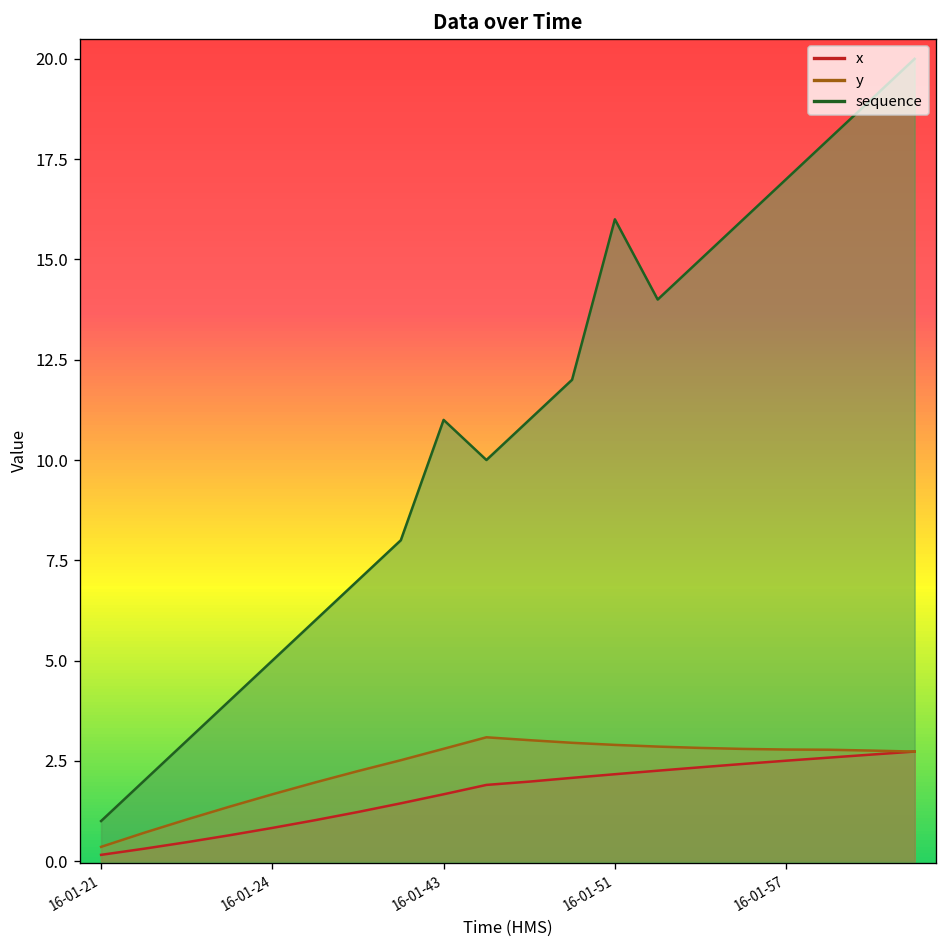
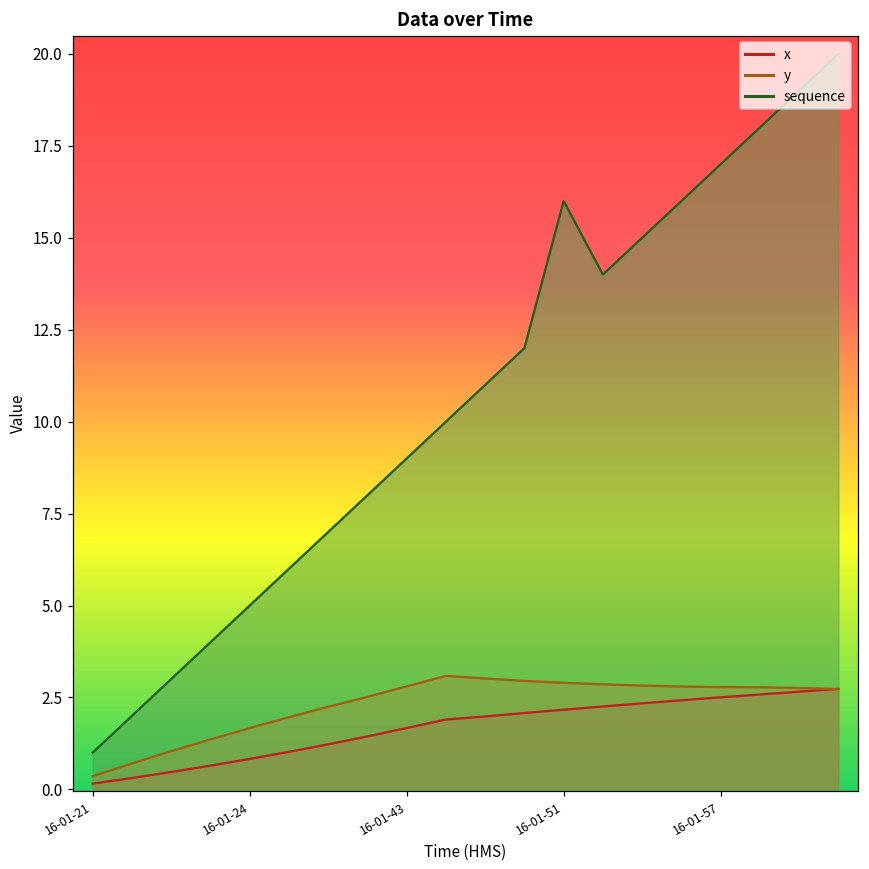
sequence, 16-01-43: 11 -> 9
